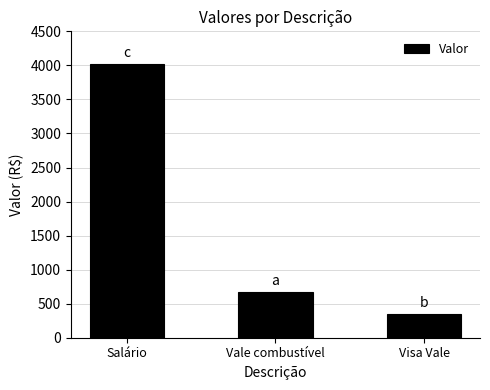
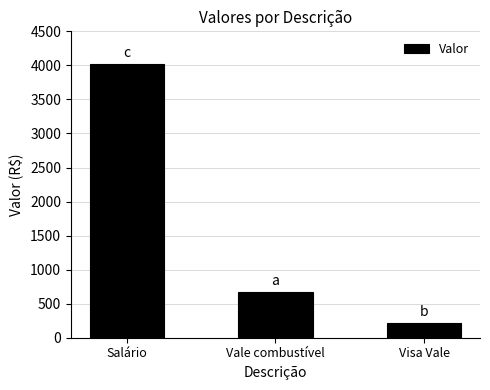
Visa Vale: 300 -> 200
